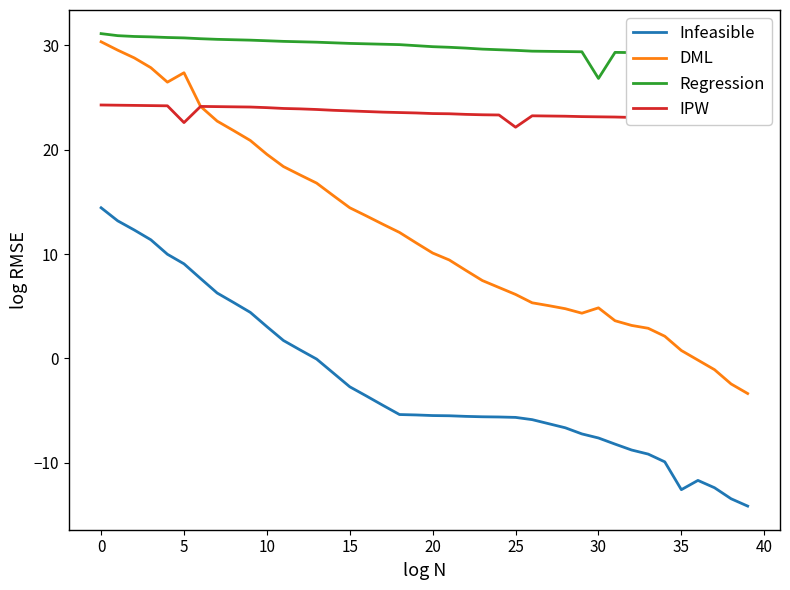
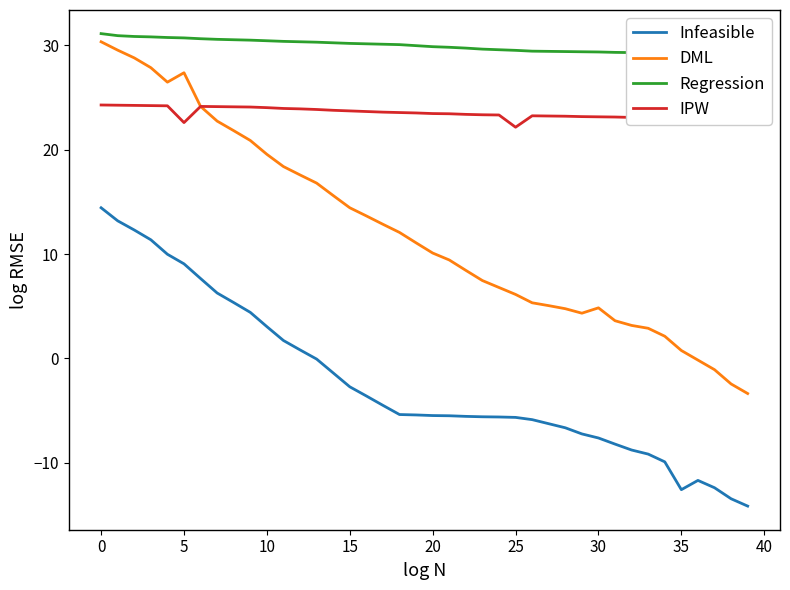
Regression, 30: 26.8 -> 29.3
